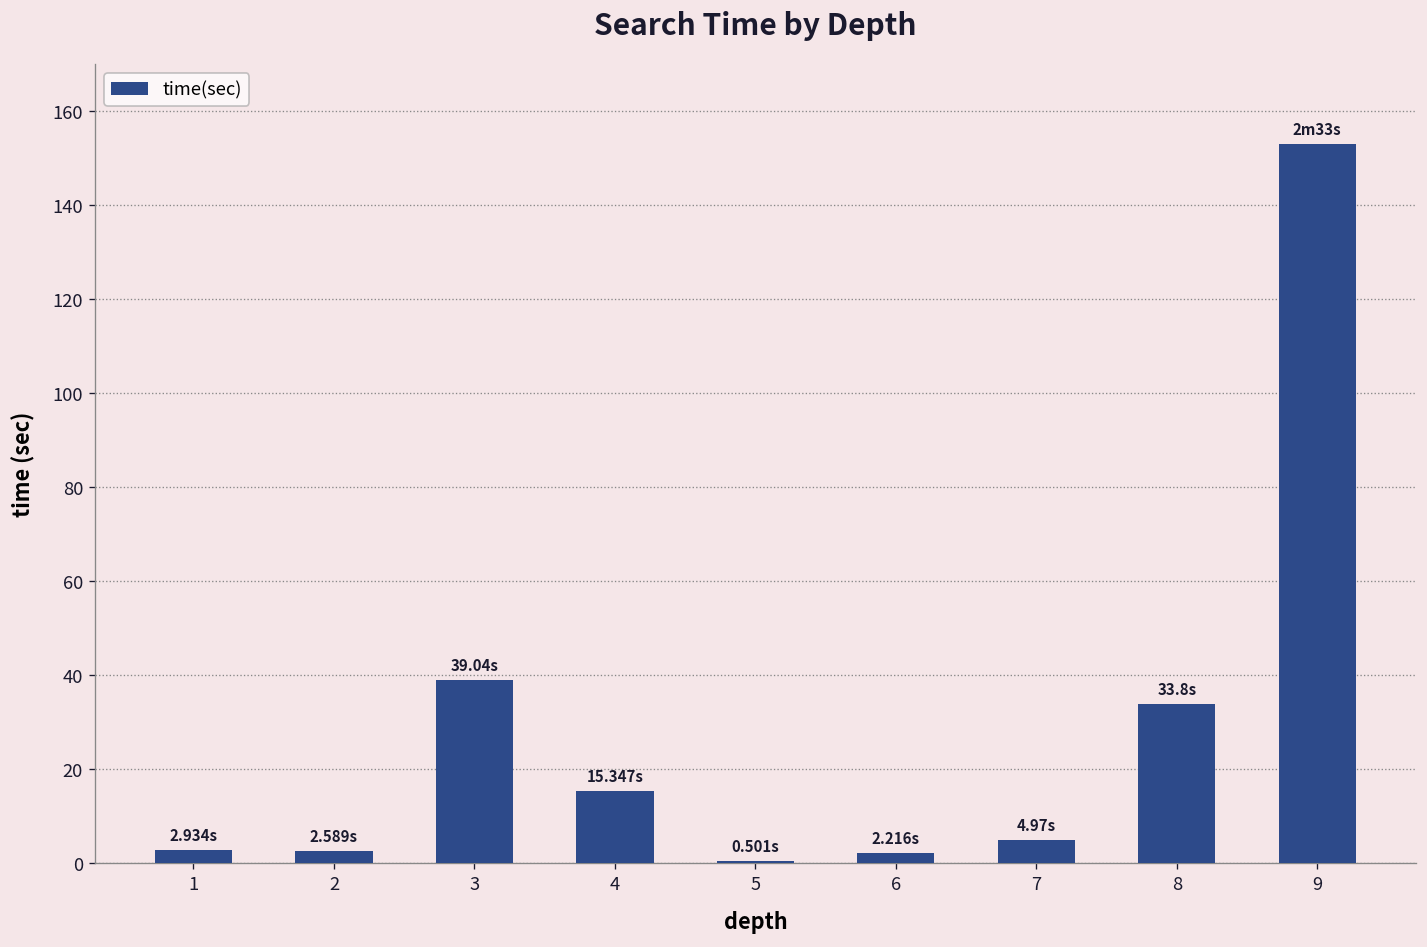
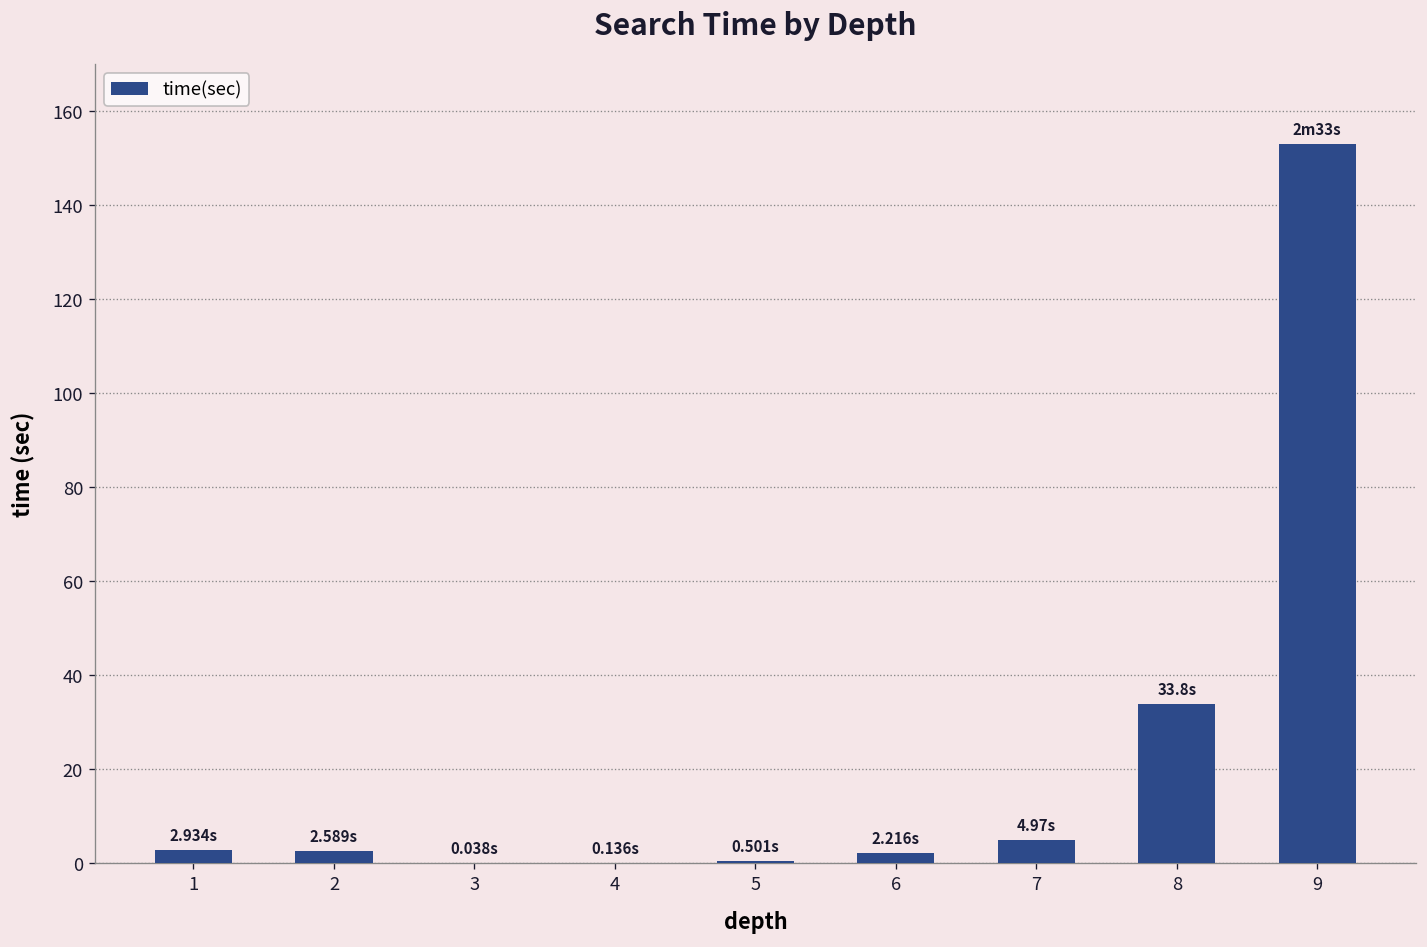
3: 39.04s -> 0.038s
4: 15.347s -> 0.136s
